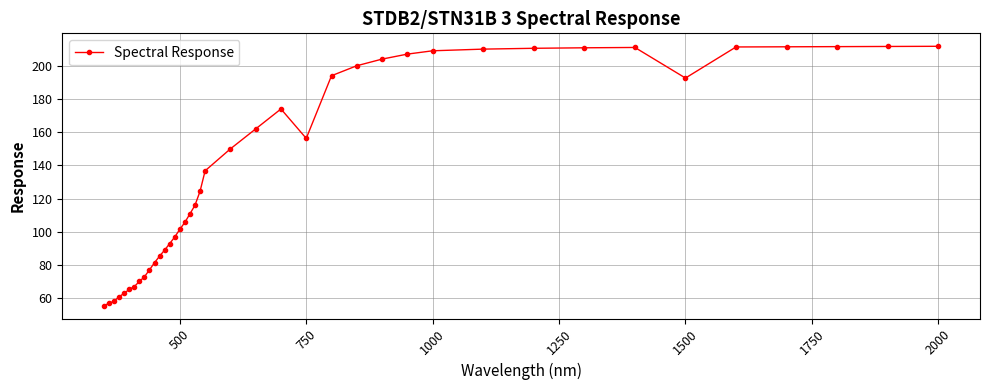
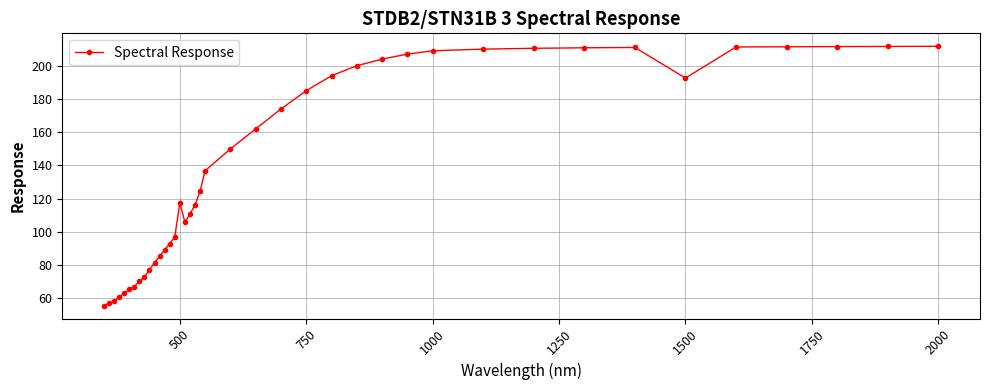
500: 102 -> 118
750: 156 -> 185
